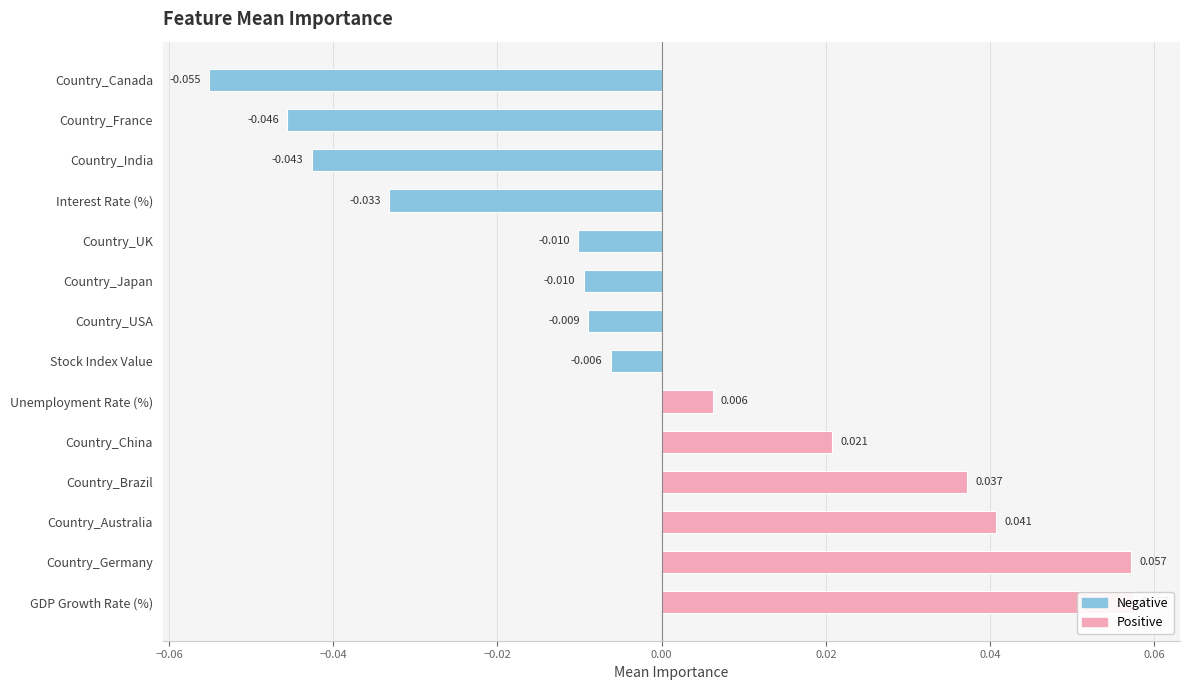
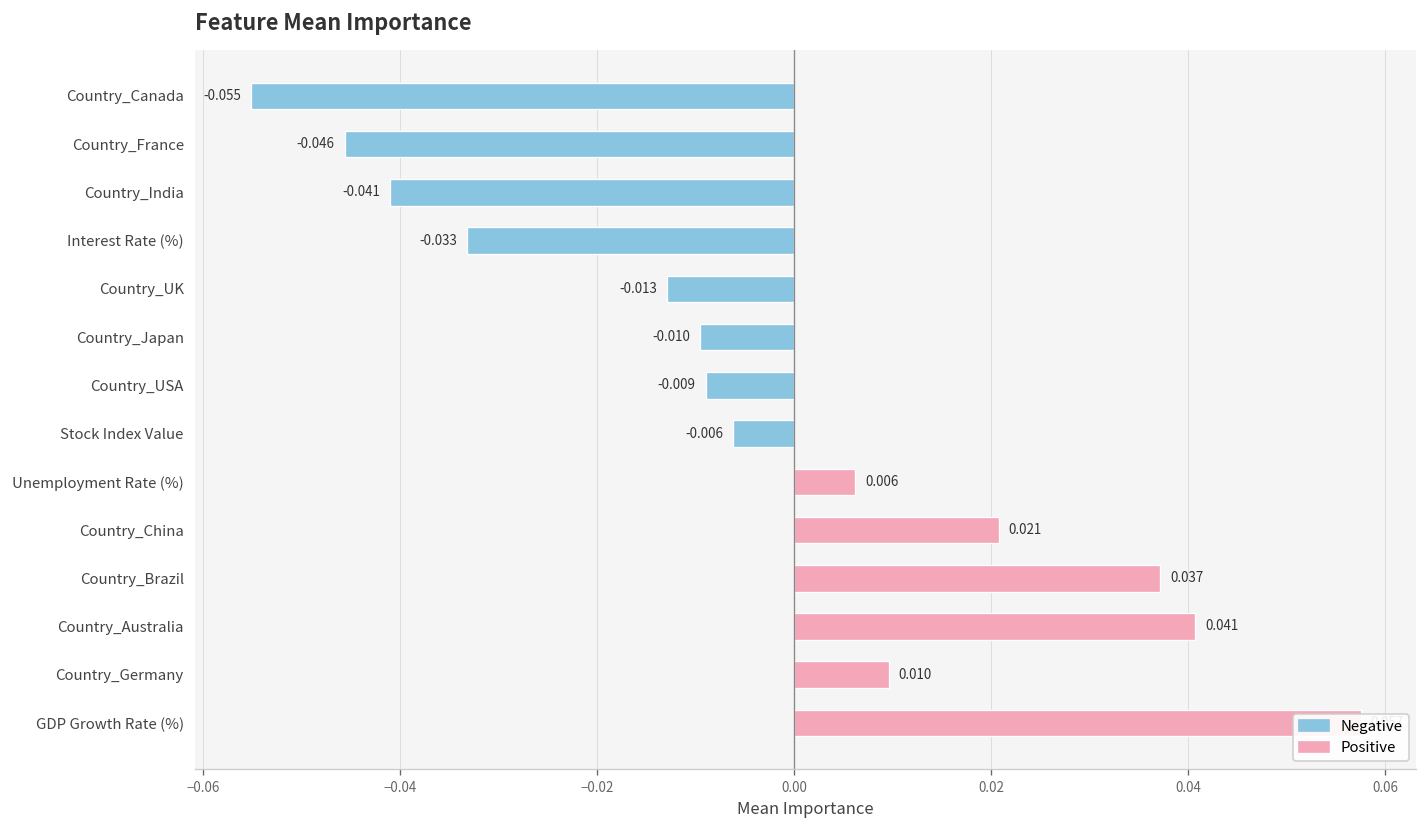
Country_India: -0.043 -> -0.041
Country_UK: -0.010 -> -0.013
Country_Germany: 0.057 -> 0.010
